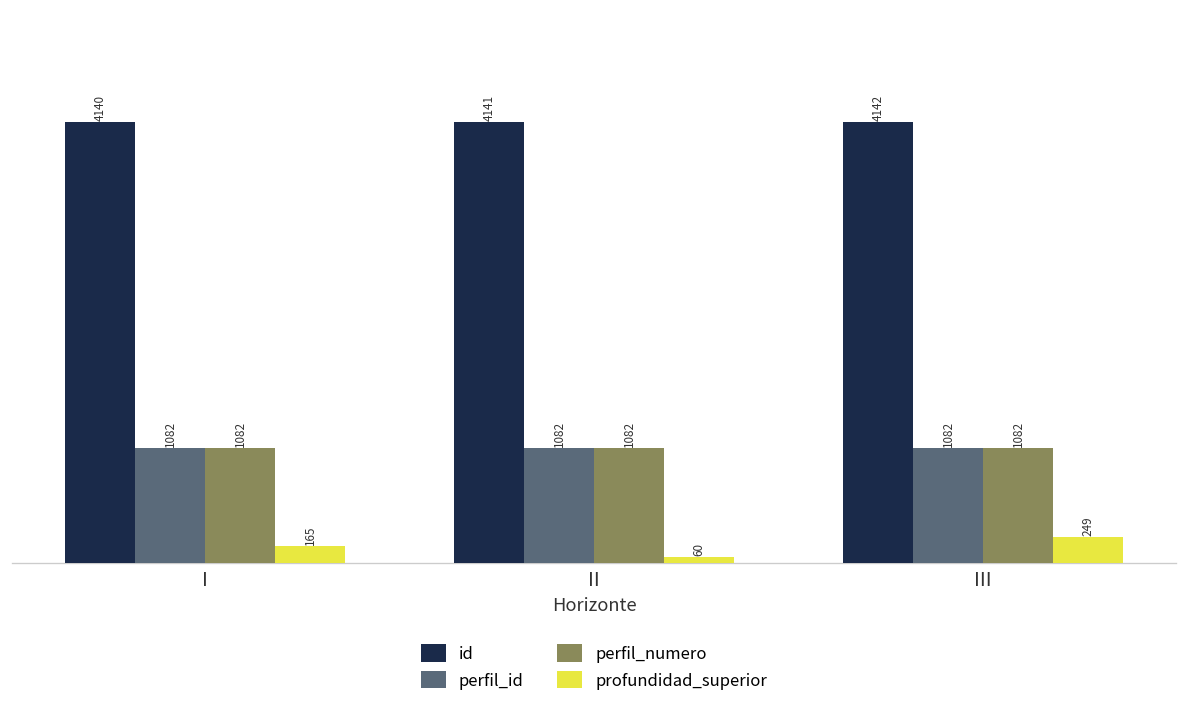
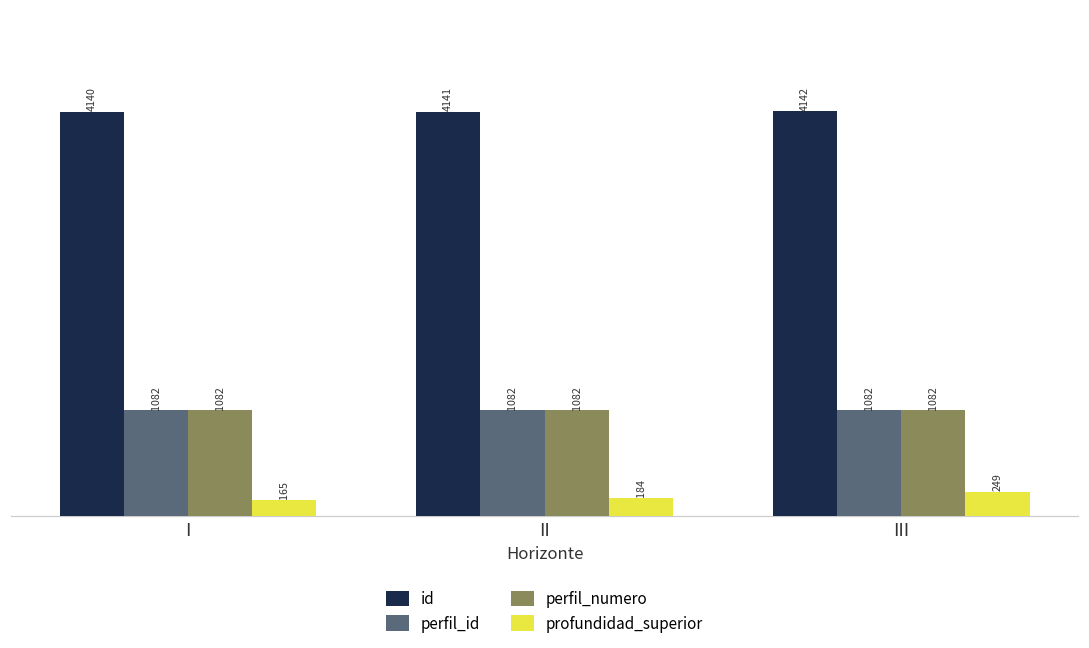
profundidad_superior, II: 60 -> 184
